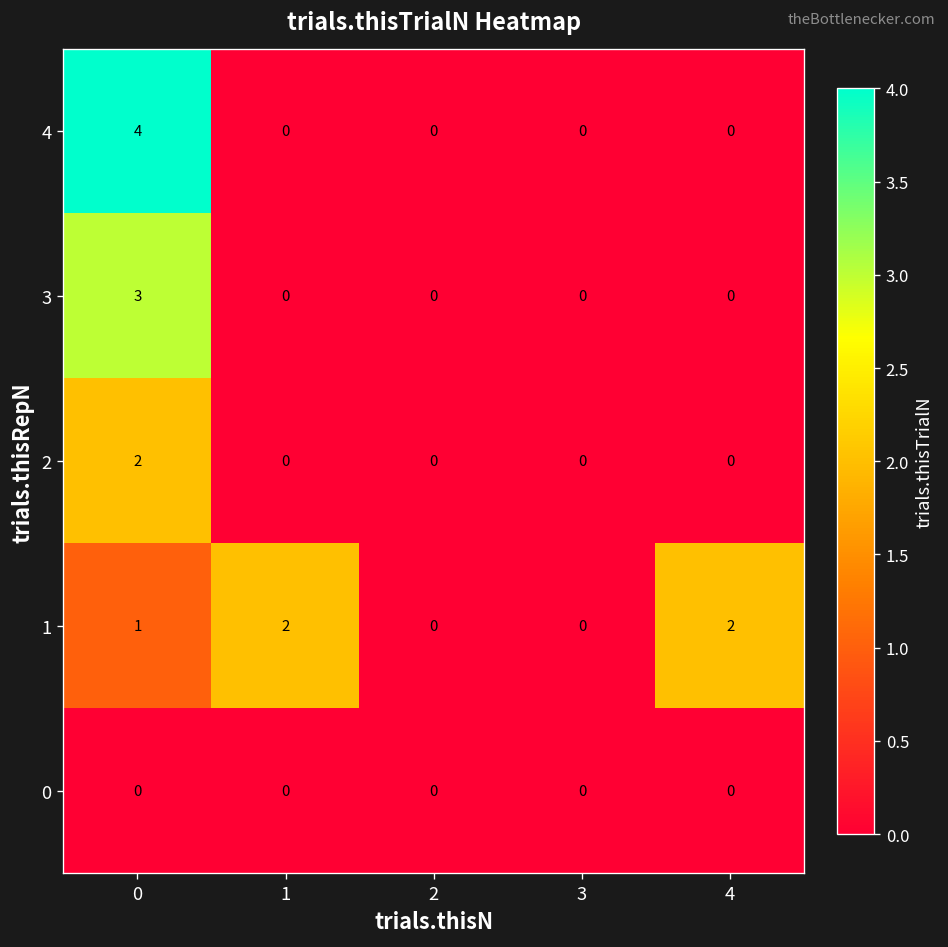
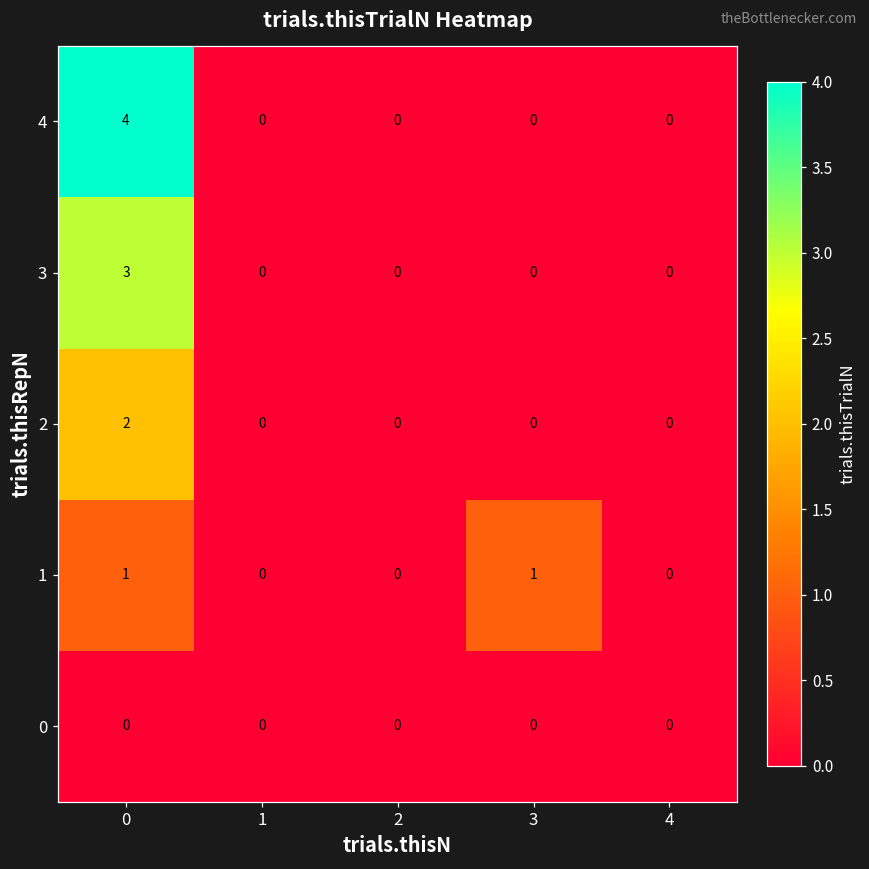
1, 1: 2 -> 0
1, 3: 0 -> 1
1, 4: 2 -> 0
